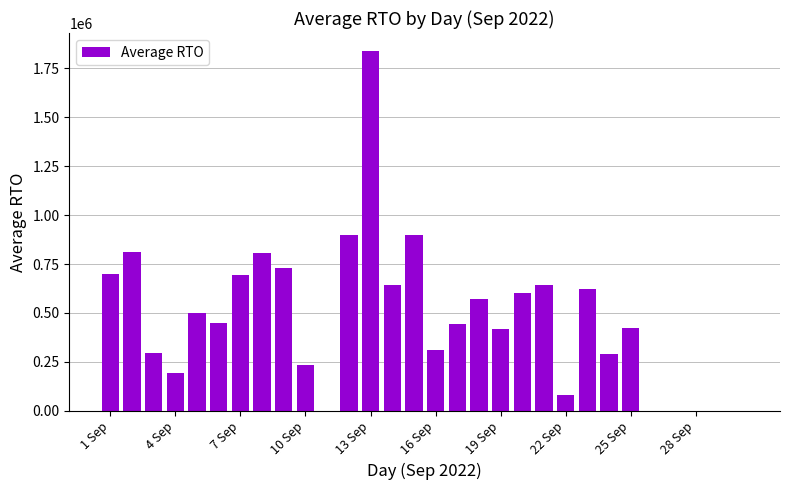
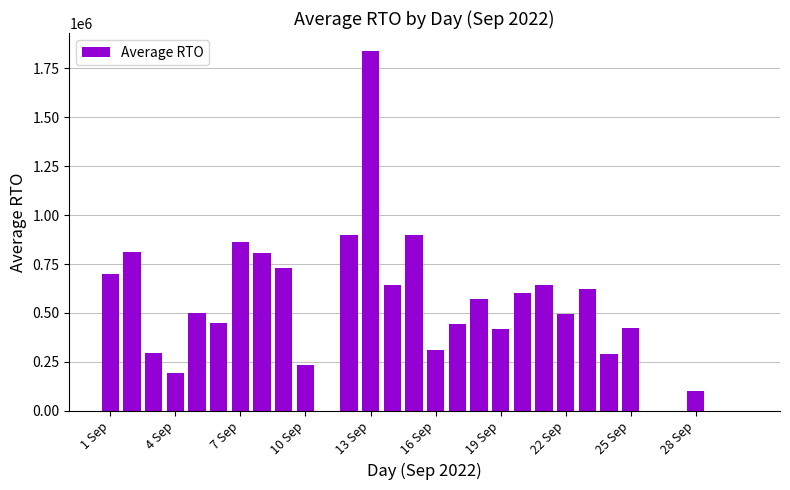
7 Sep: 690000 -> 860000
22 Sep: 80000 -> 500000
28 Sep: 0 -> 100000
